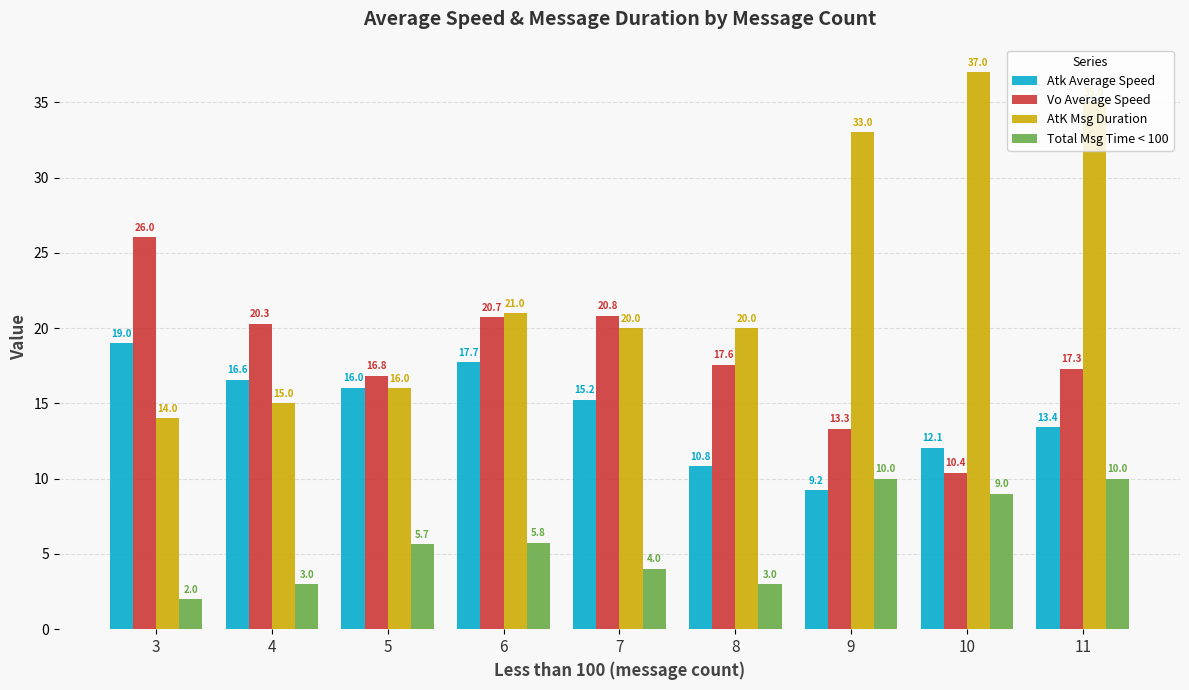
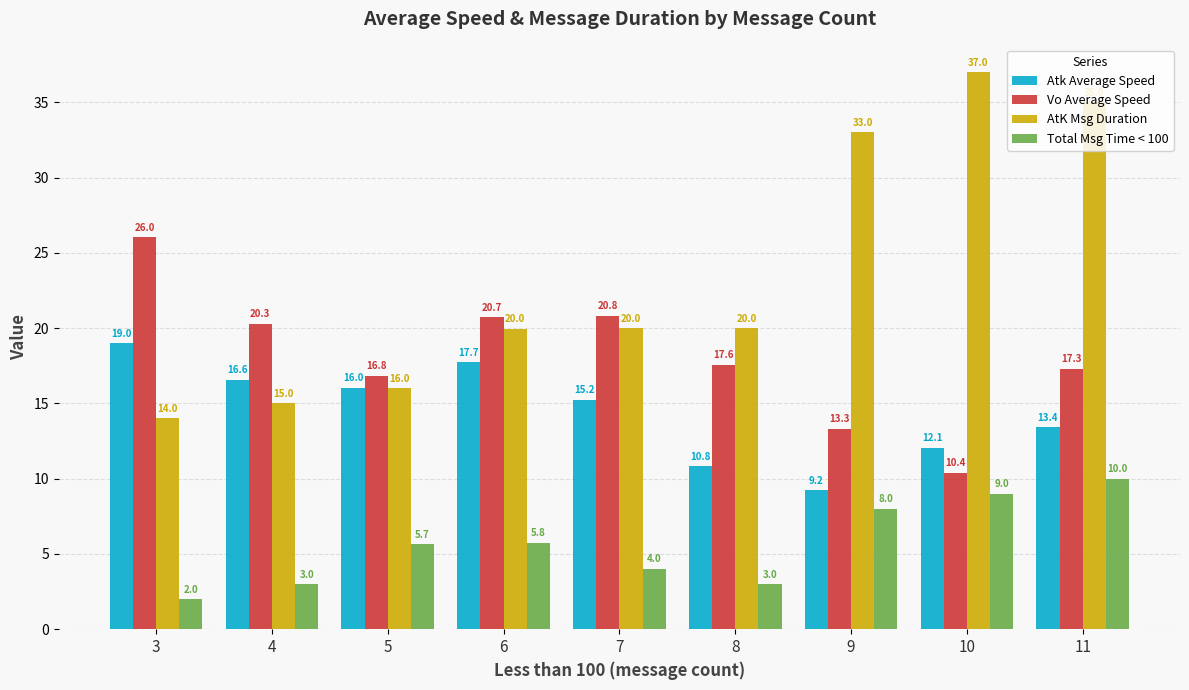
AtK Msg Duration, 6: 21.0 -> 20.0
Total Msg Time < 100, 9: 10.0 -> 8.0
